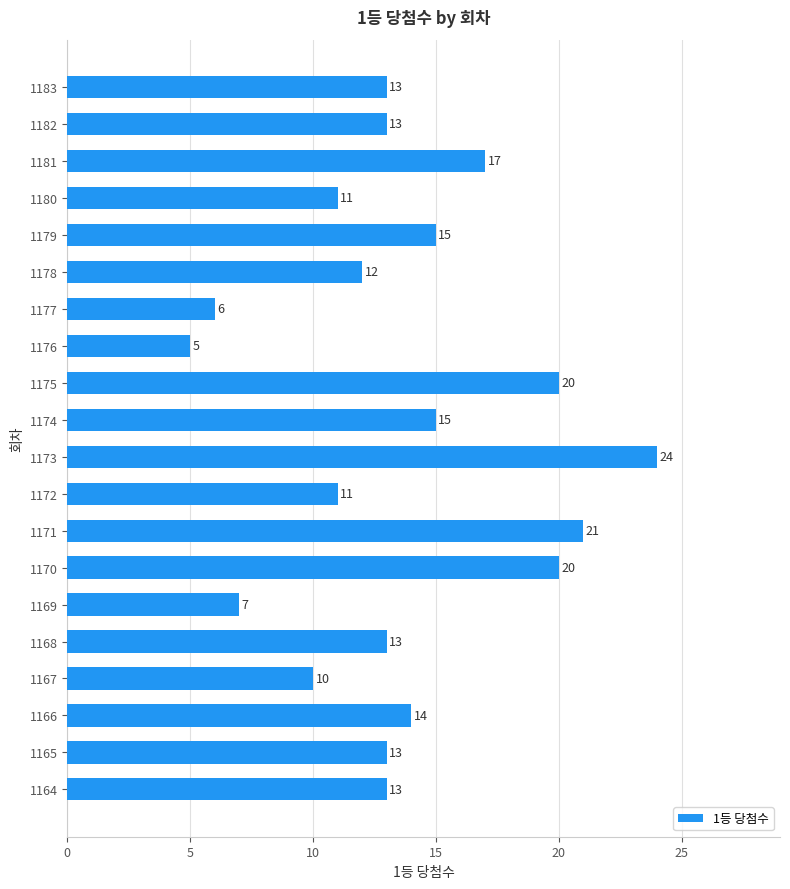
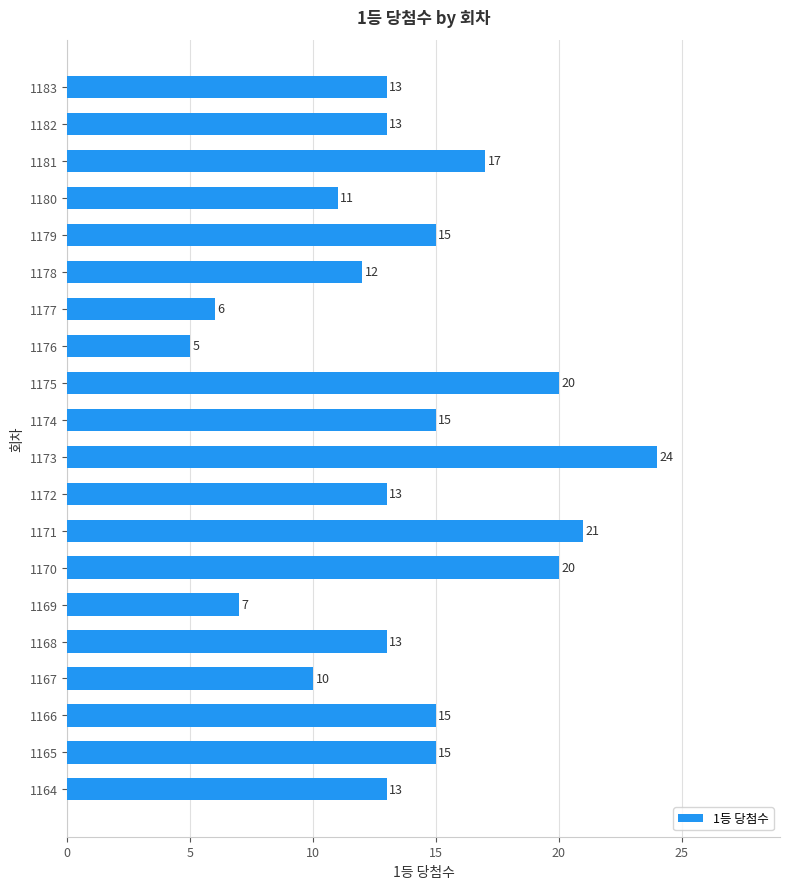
1172: 11 -> 13
1166: 14 -> 15
1165: 13 -> 15
